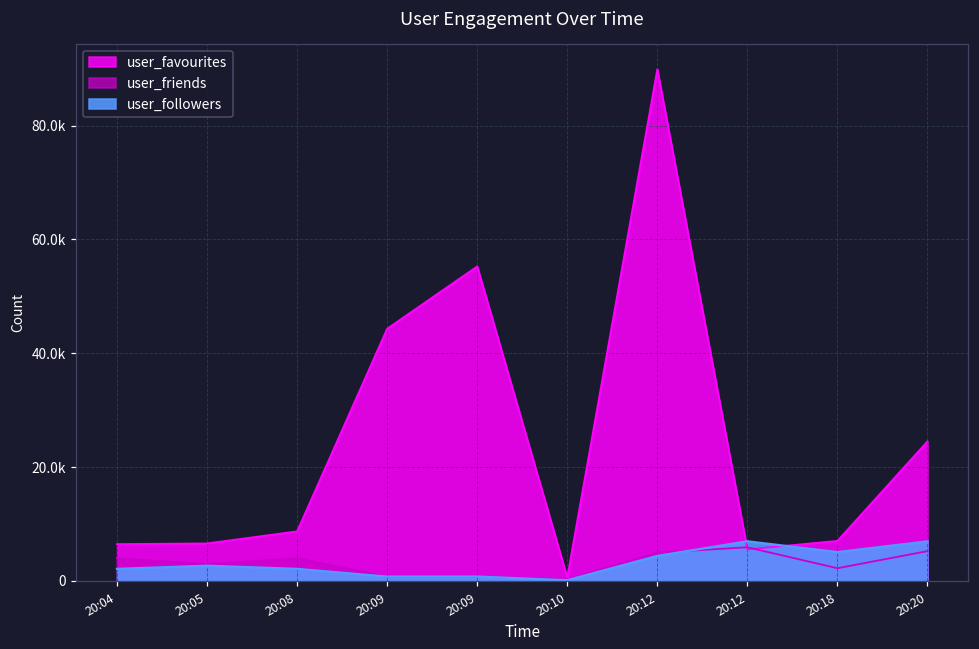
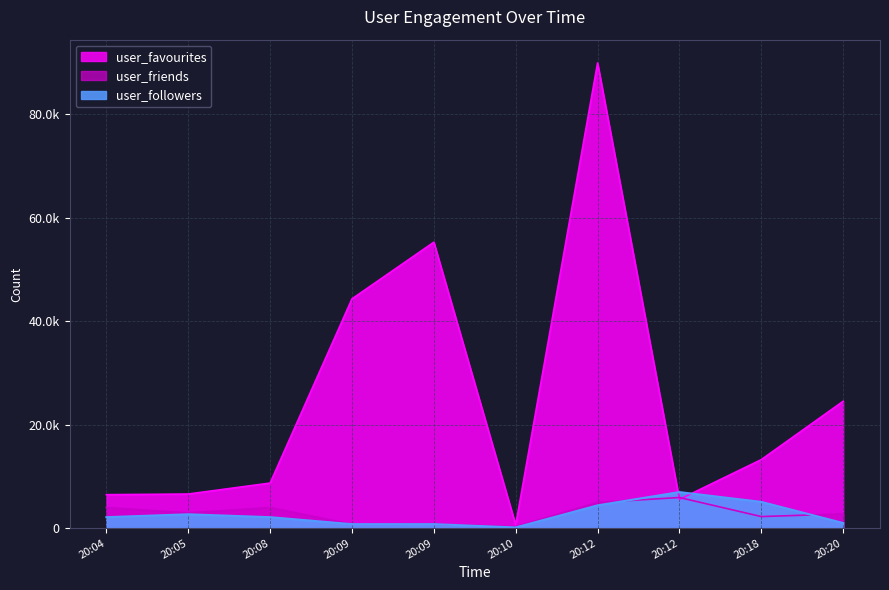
user_favourites, 20:18: 7000 -> 13000
user_friends, 20:20: 5000 -> 3000
user_followers, 20:20: 7000 -> 1000
